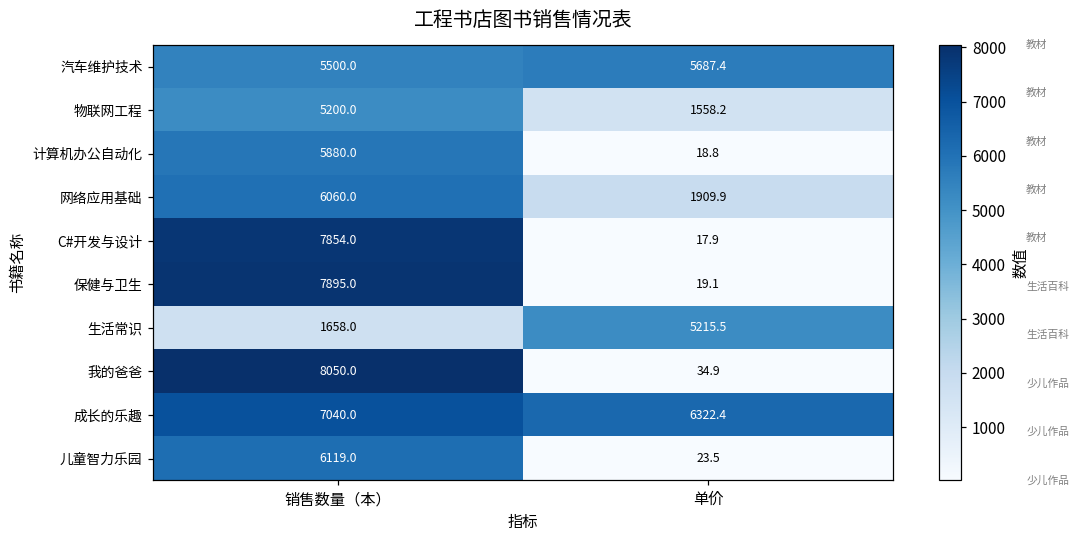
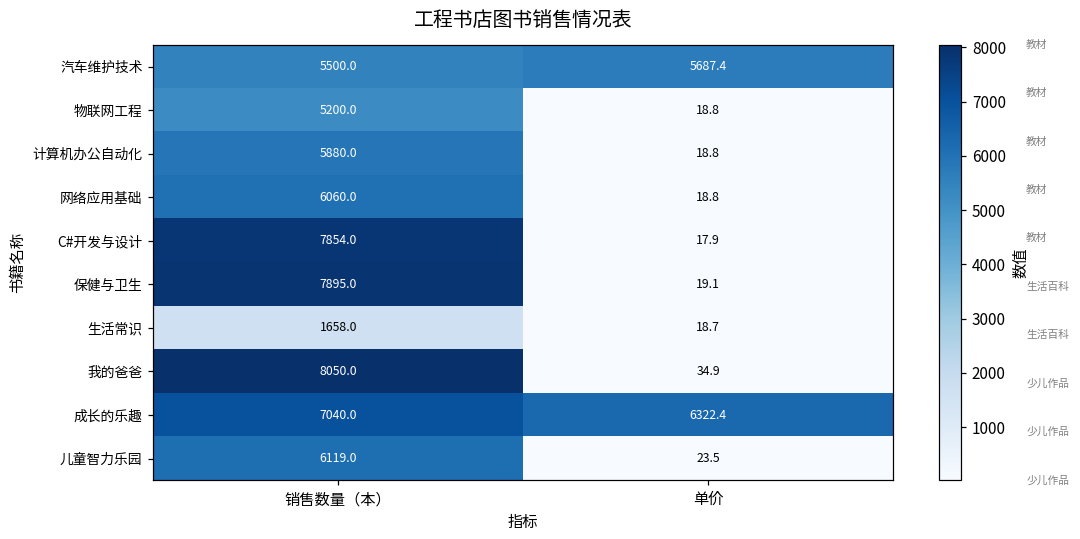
物联网工程, 单价: 1558.2 -> 18.8
网络应用基础, 单价: 1909.9 -> 18.8
生活常识, 单价: 5215.5 -> 18.7
